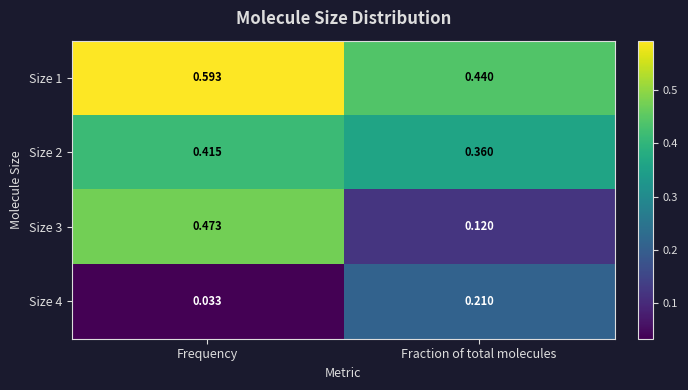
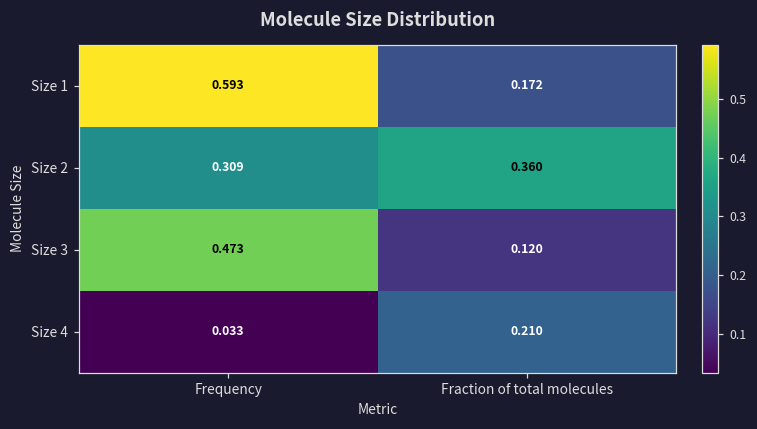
Size 1, Fraction of total molecules: 0.440 -> 0.172
Size 2, Frequency: 0.415 -> 0.309
